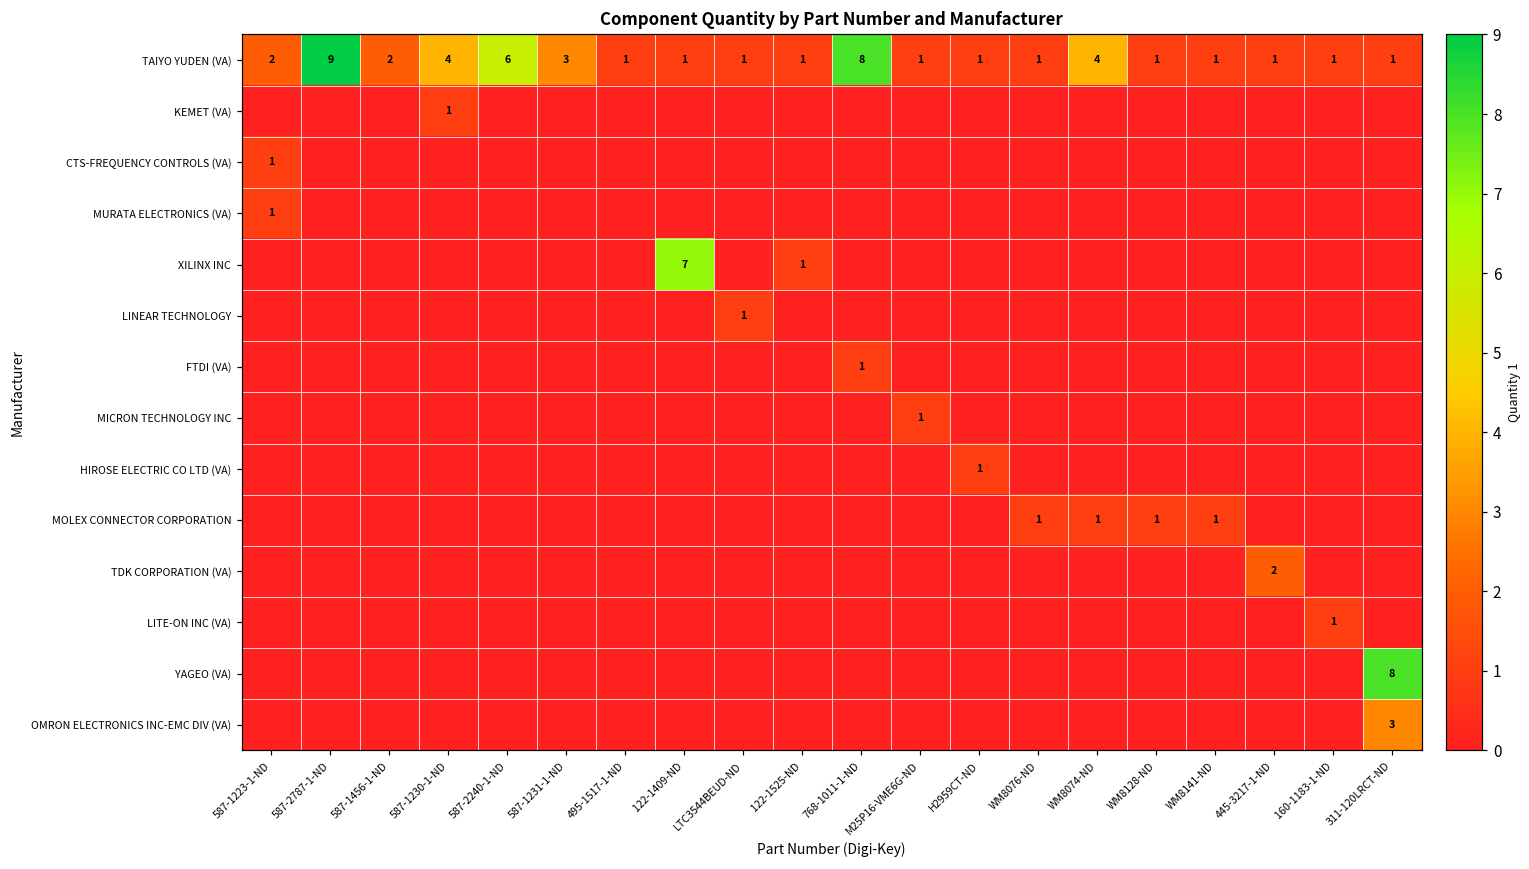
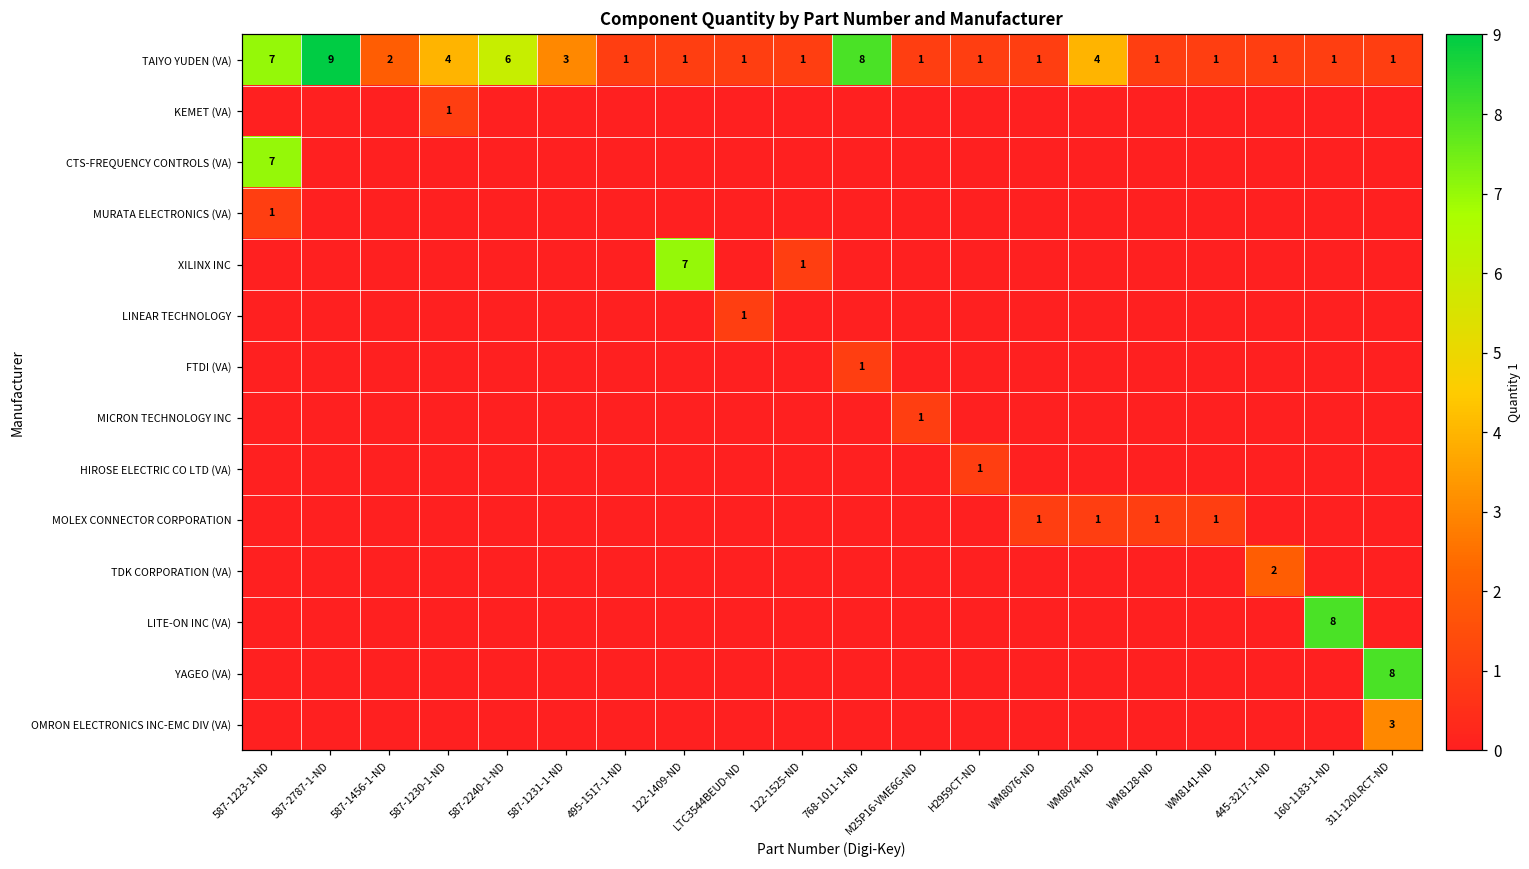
TAIYO YUDEN (VA), 587-1223-1-ND: 2 -> 7
CTS-FREQUENCY CONTROLS (VA), 587-1223-1-ND: 1 -> 7
LITE-ON INC (VA), 160-1183-1-ND: 1 -> 8
